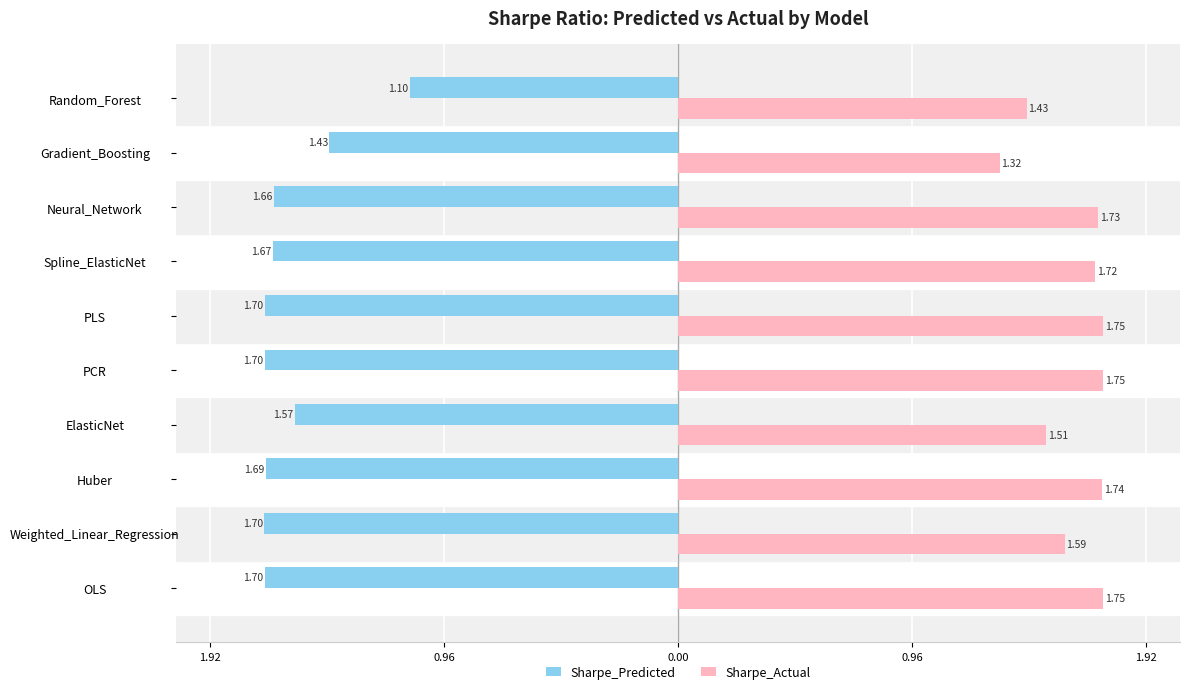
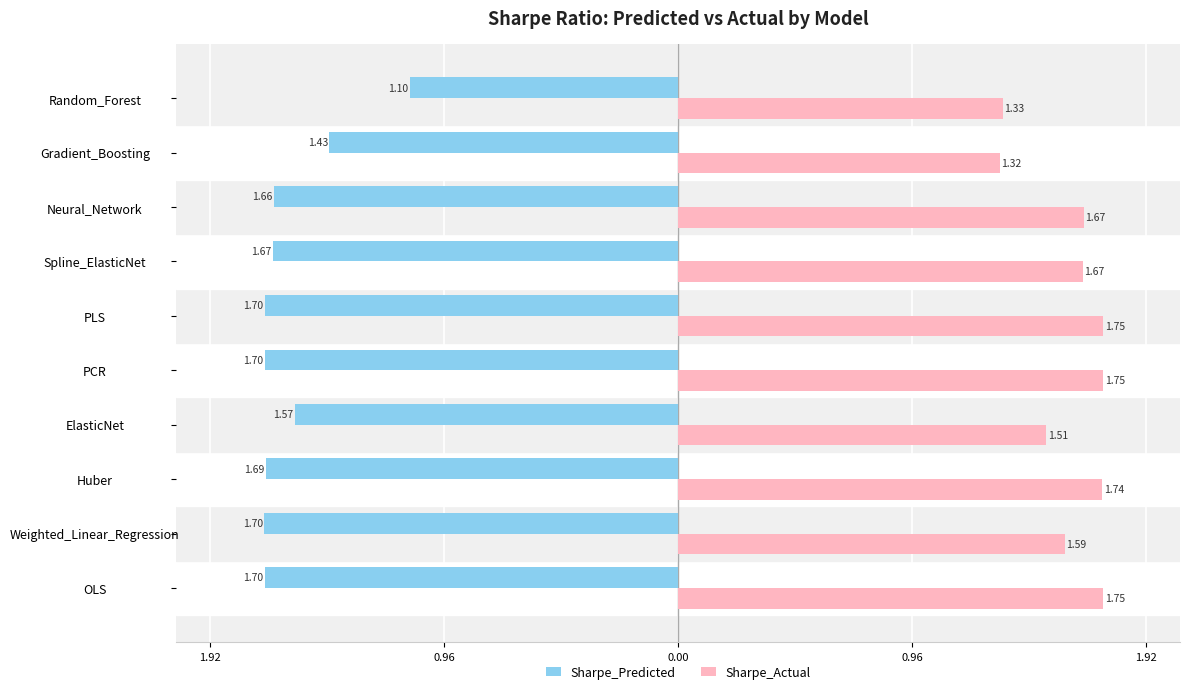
Sharpe_Actual, Random_Forest: 1.43 -> 1.33
Sharpe_Actual, Neural_Network: 1.73 -> 1.67
Sharpe_Actual, Spline_ElasticNet: 1.72 -> 1.67
